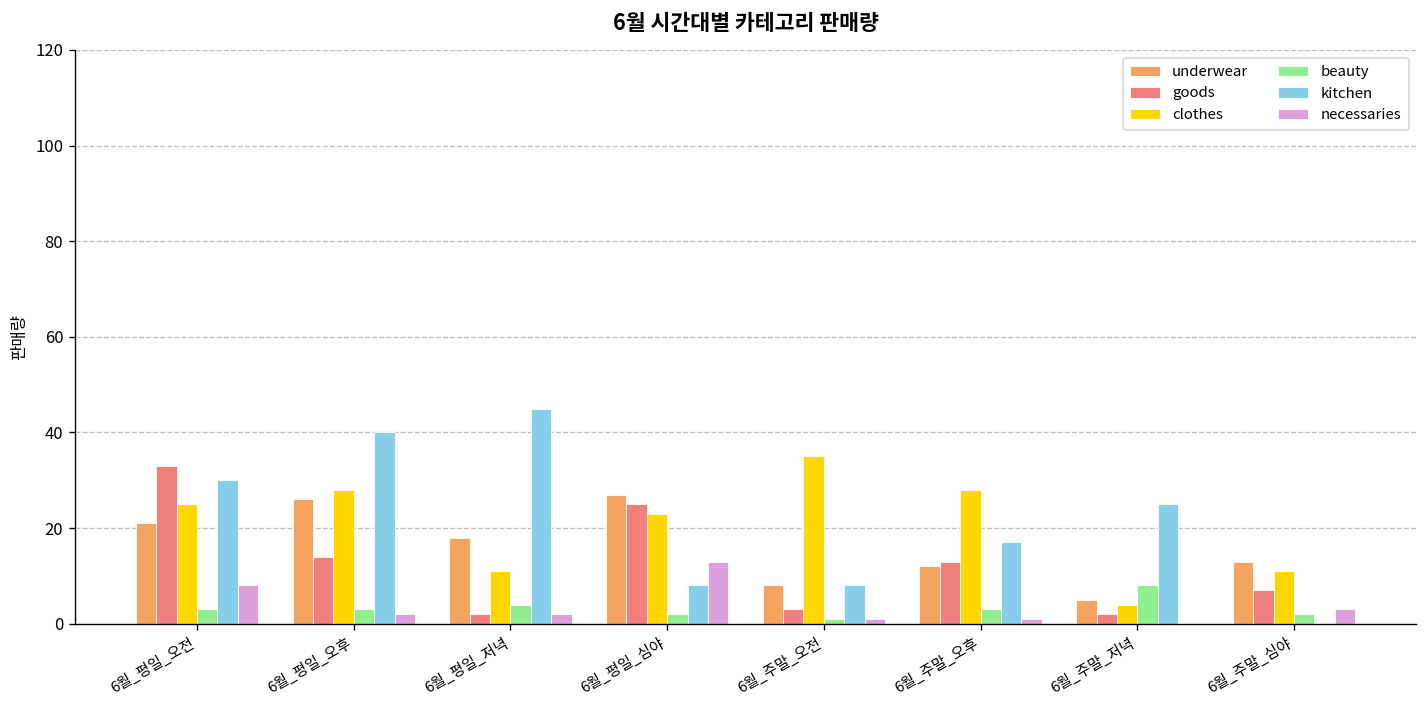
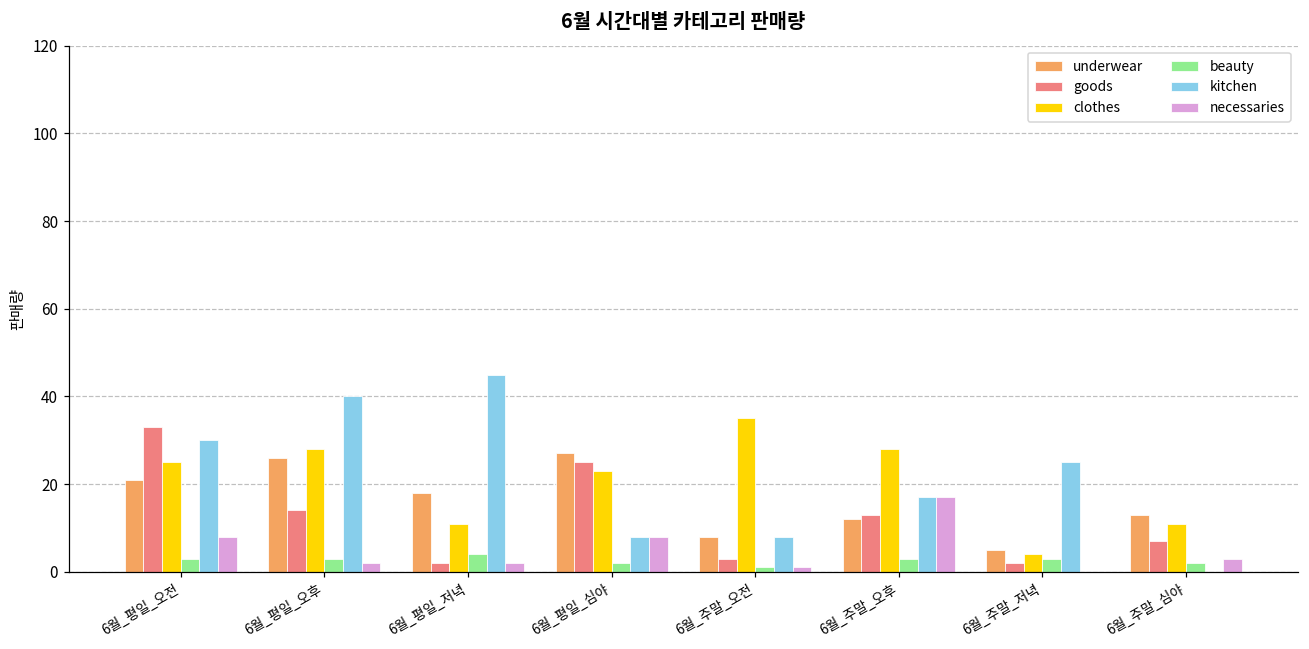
necessaries, 6월_평일_심야: 13 -> 8
necessaries, 6월_주말_오후: 1 -> 17
beauty, 6월_주말_저녁: 8 -> 3
